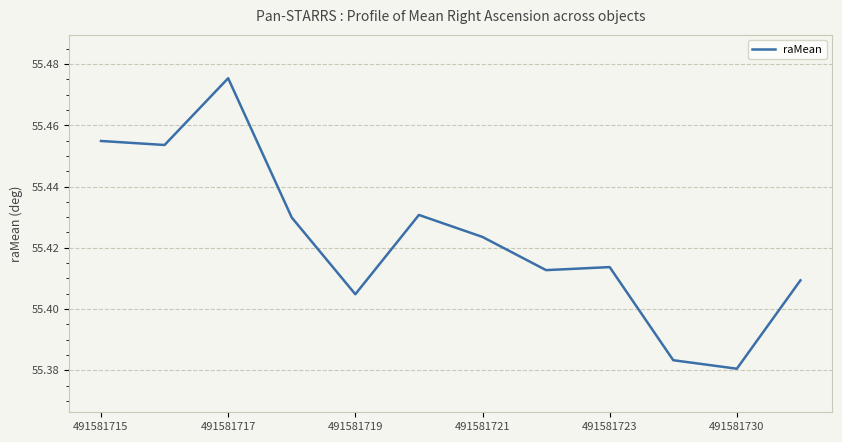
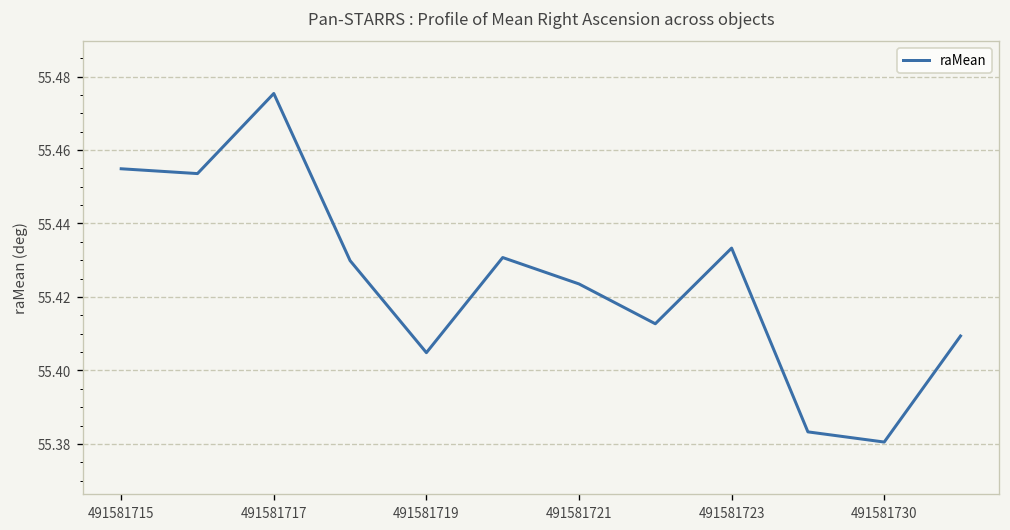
491581723: 55.414 -> 55.433
